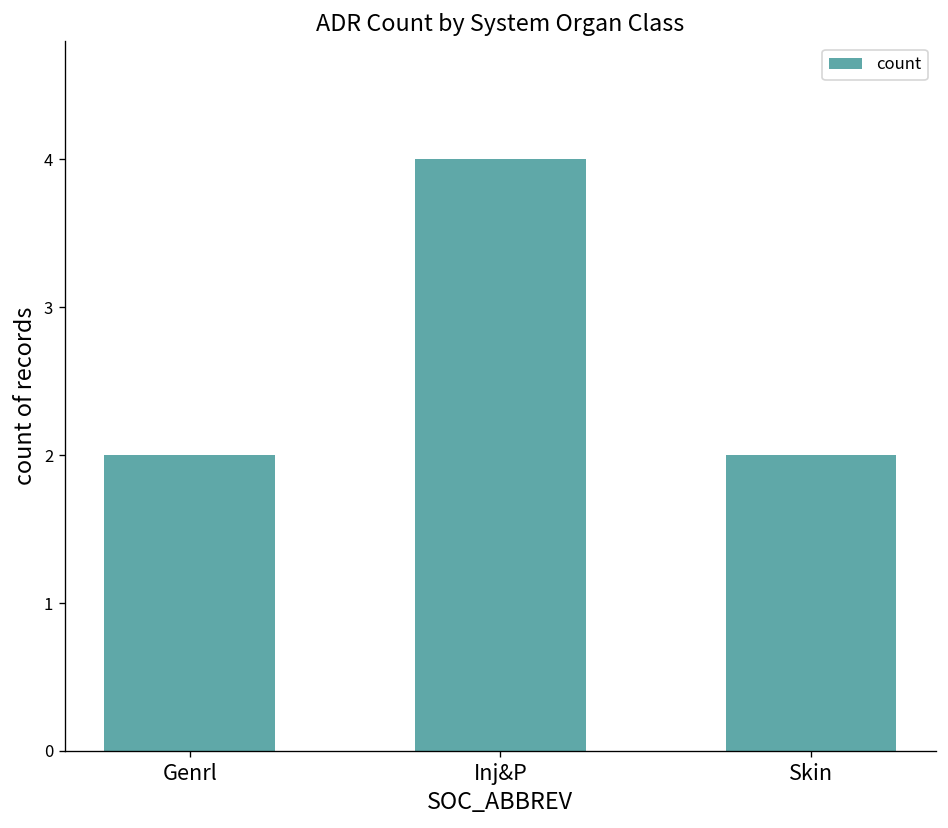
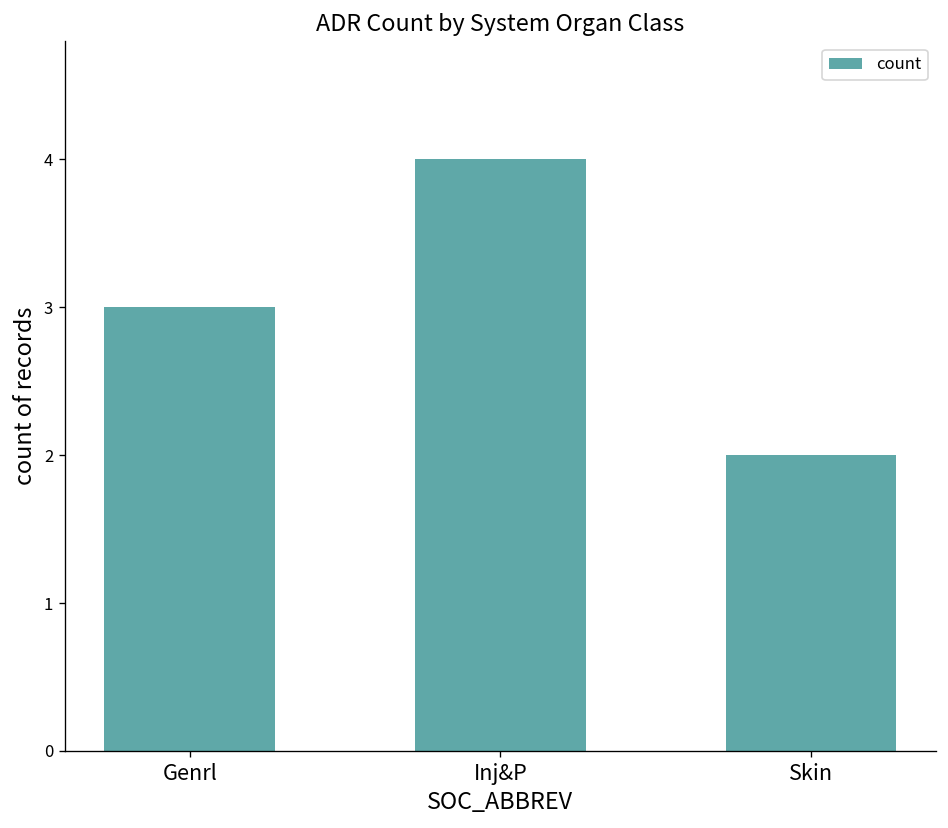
Genrl: 2 -> 3
